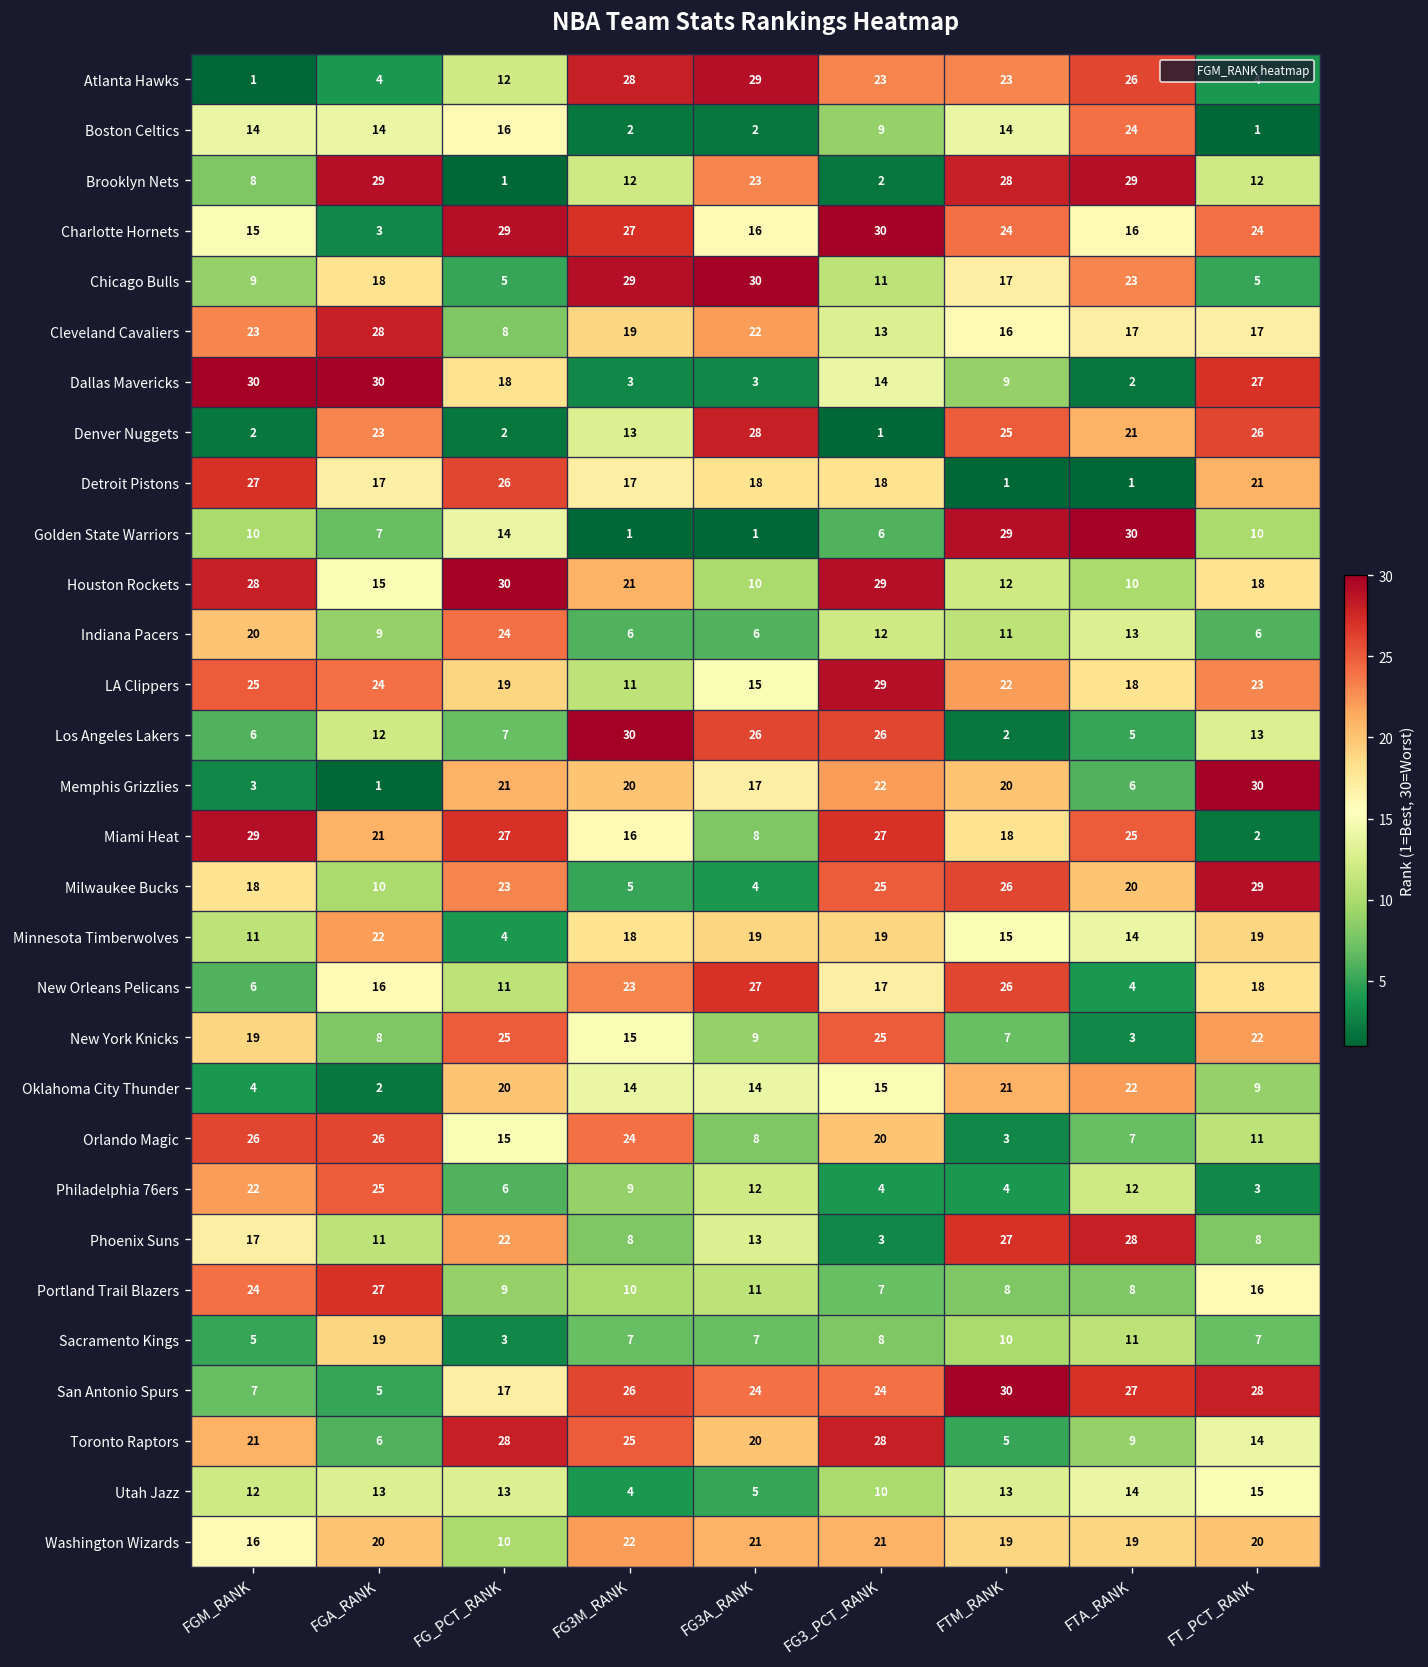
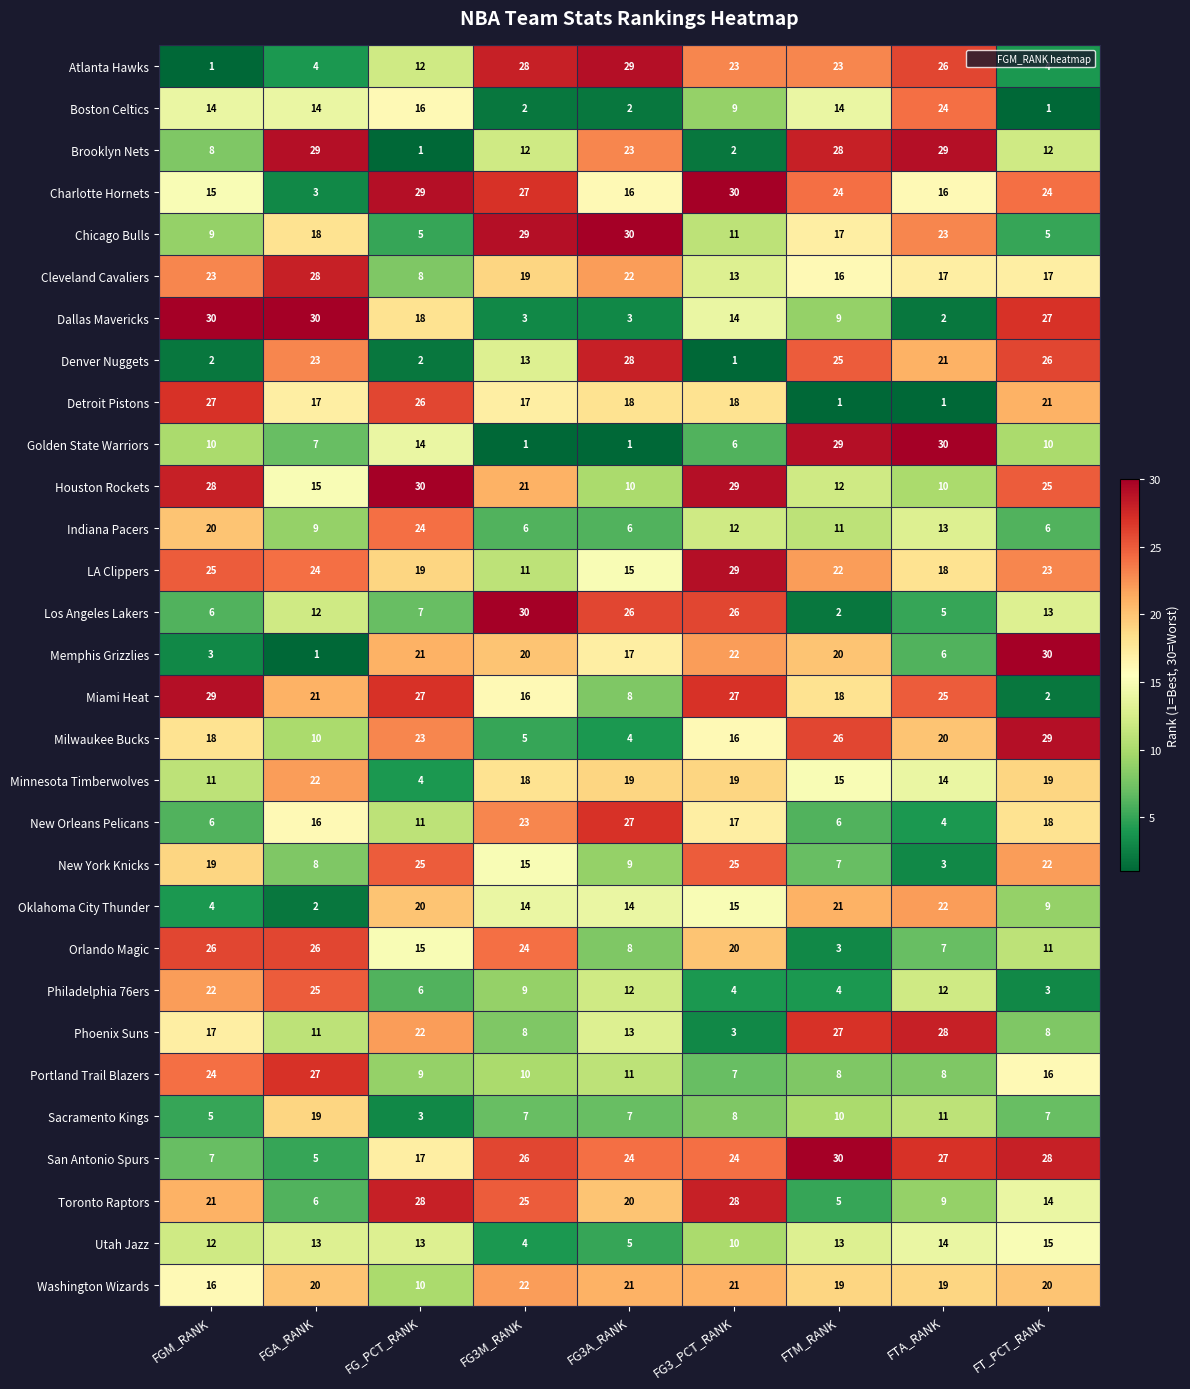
Houston Rockets, FT_PCT_RANK: 18 -> 25
Milwaukee Bucks, FG3_PCT_RANK: 25 -> 16
New Orleans Pelicans, FTM_RANK: 26 -> 6
